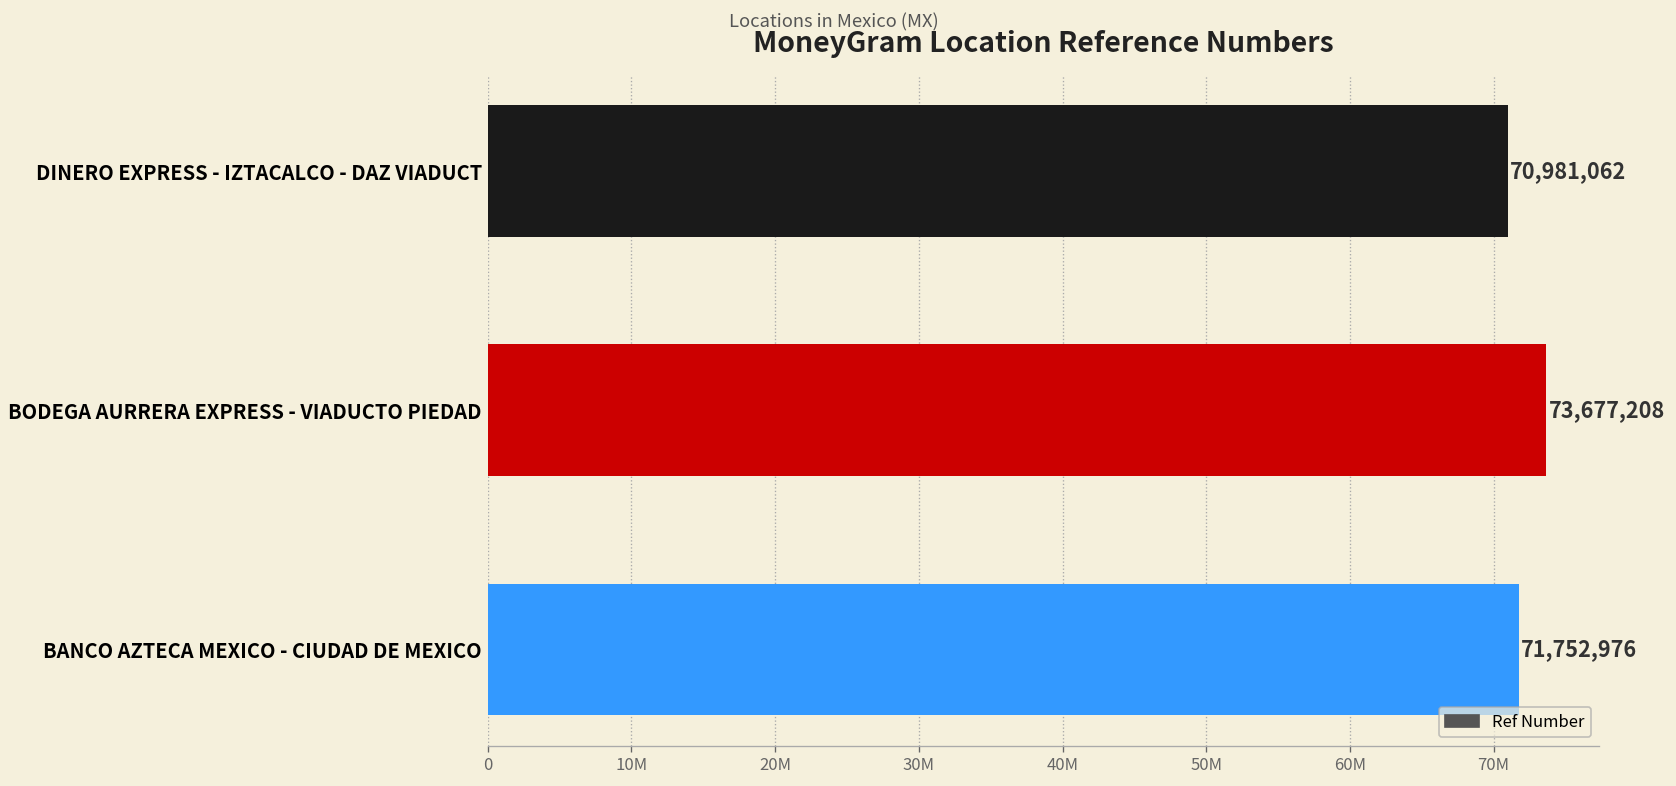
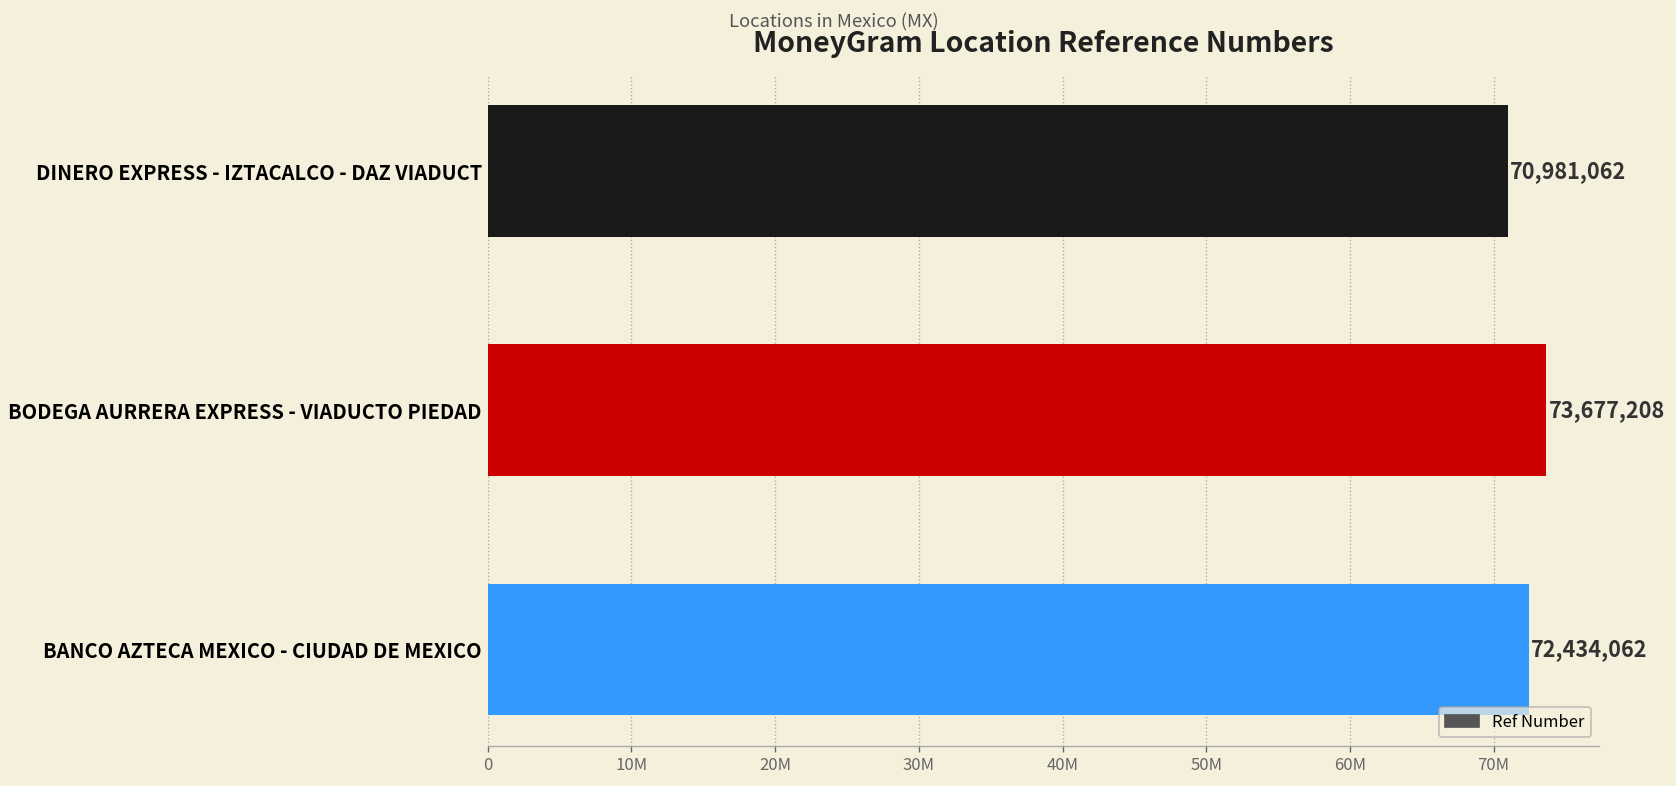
BANCO AZTECA MEXICO - CIUDAD DE MEXICO: 71,752,976 -> 72,434,062
